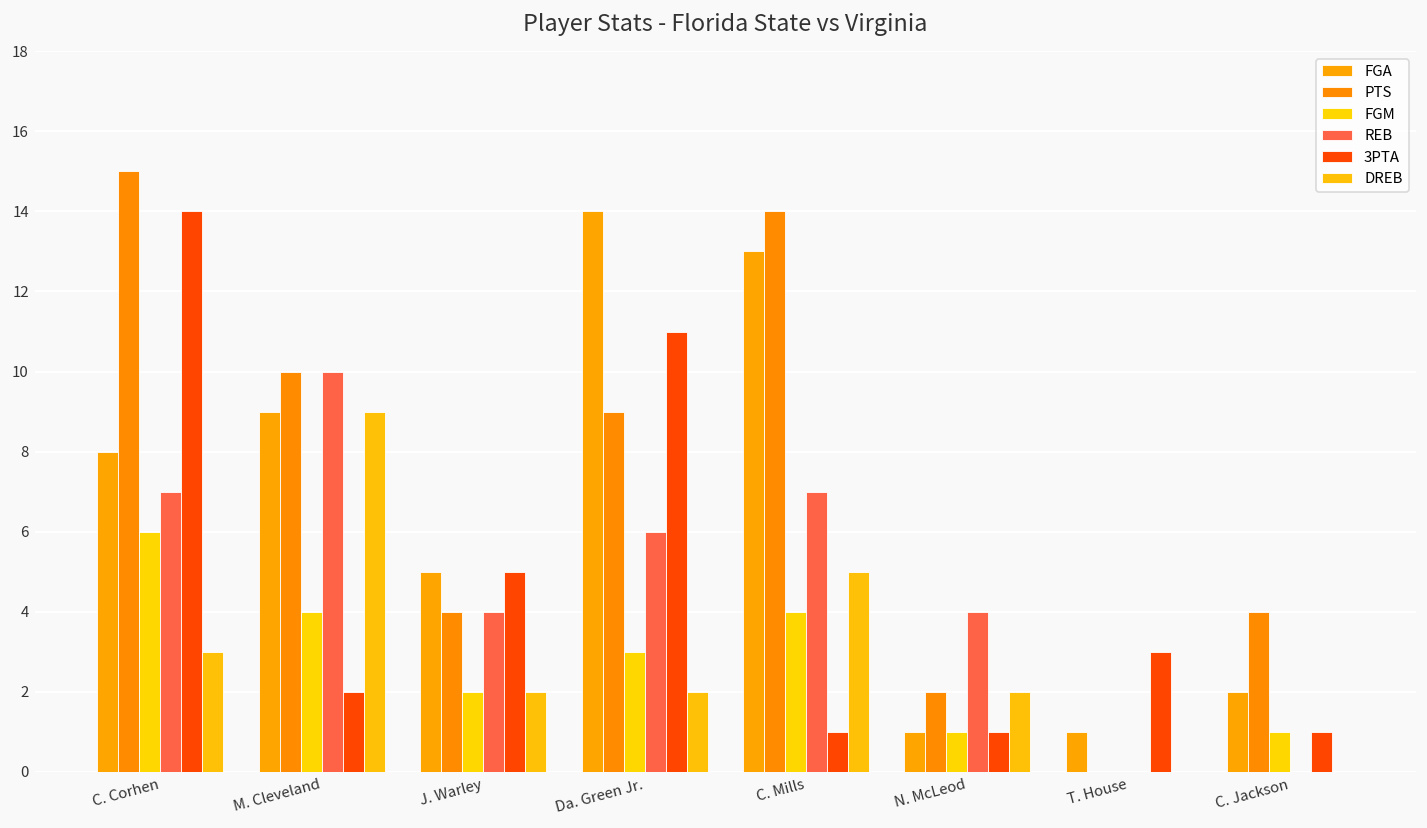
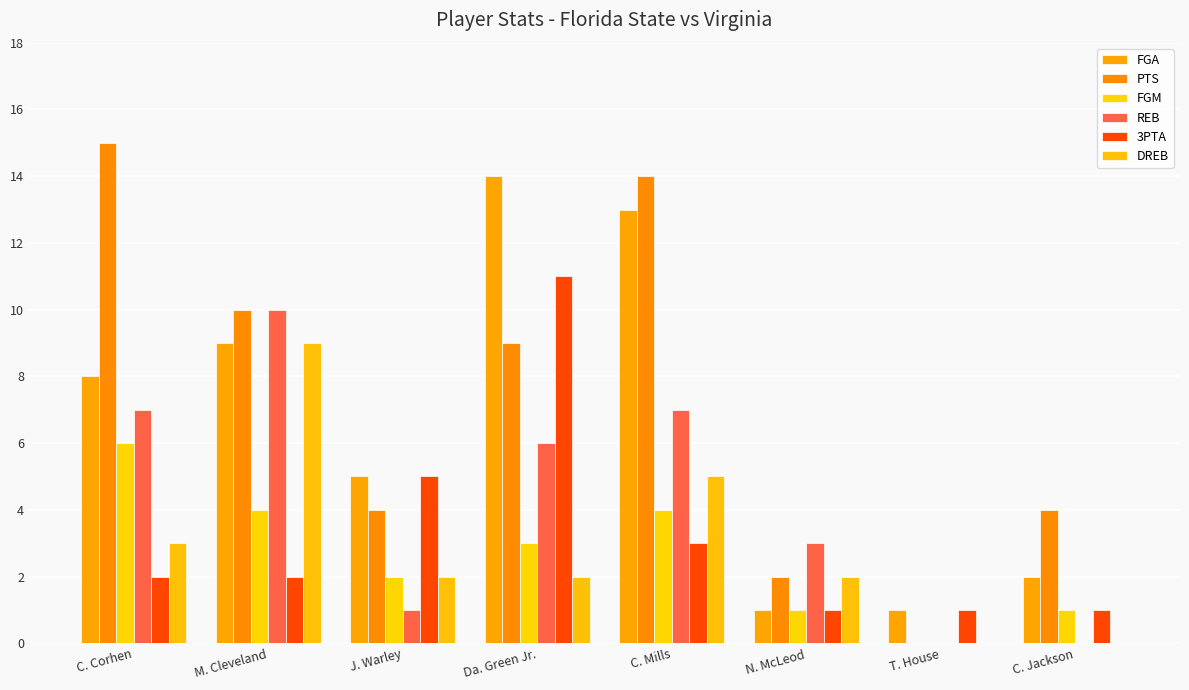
3PTA, C. Corhen: 14 -> 2
REB, J. Warley: 4 -> 1
3PTA, C. Mills: 1 -> 3
REB, N. McLeod: 4 -> 3
3PTA, T. House: 3 -> 1
